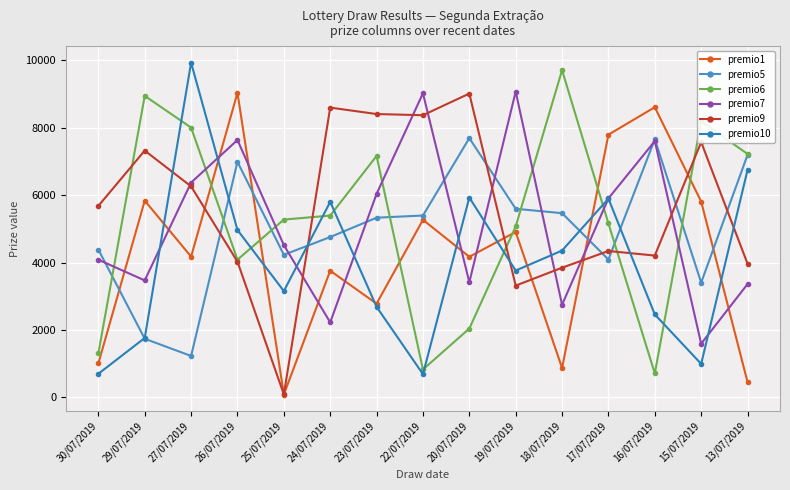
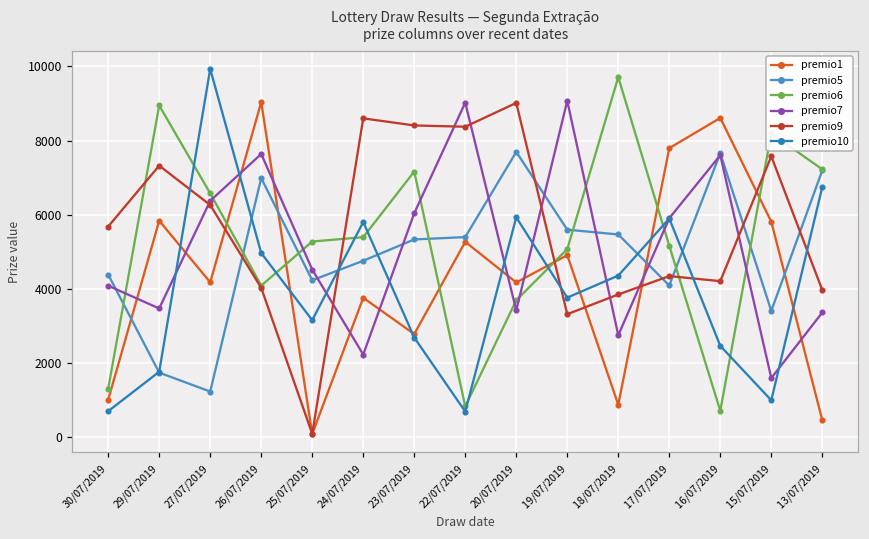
premio6, 27/07/2019: 8000 -> 6600
premio6, 20/07/2019: 2000 -> 3700
